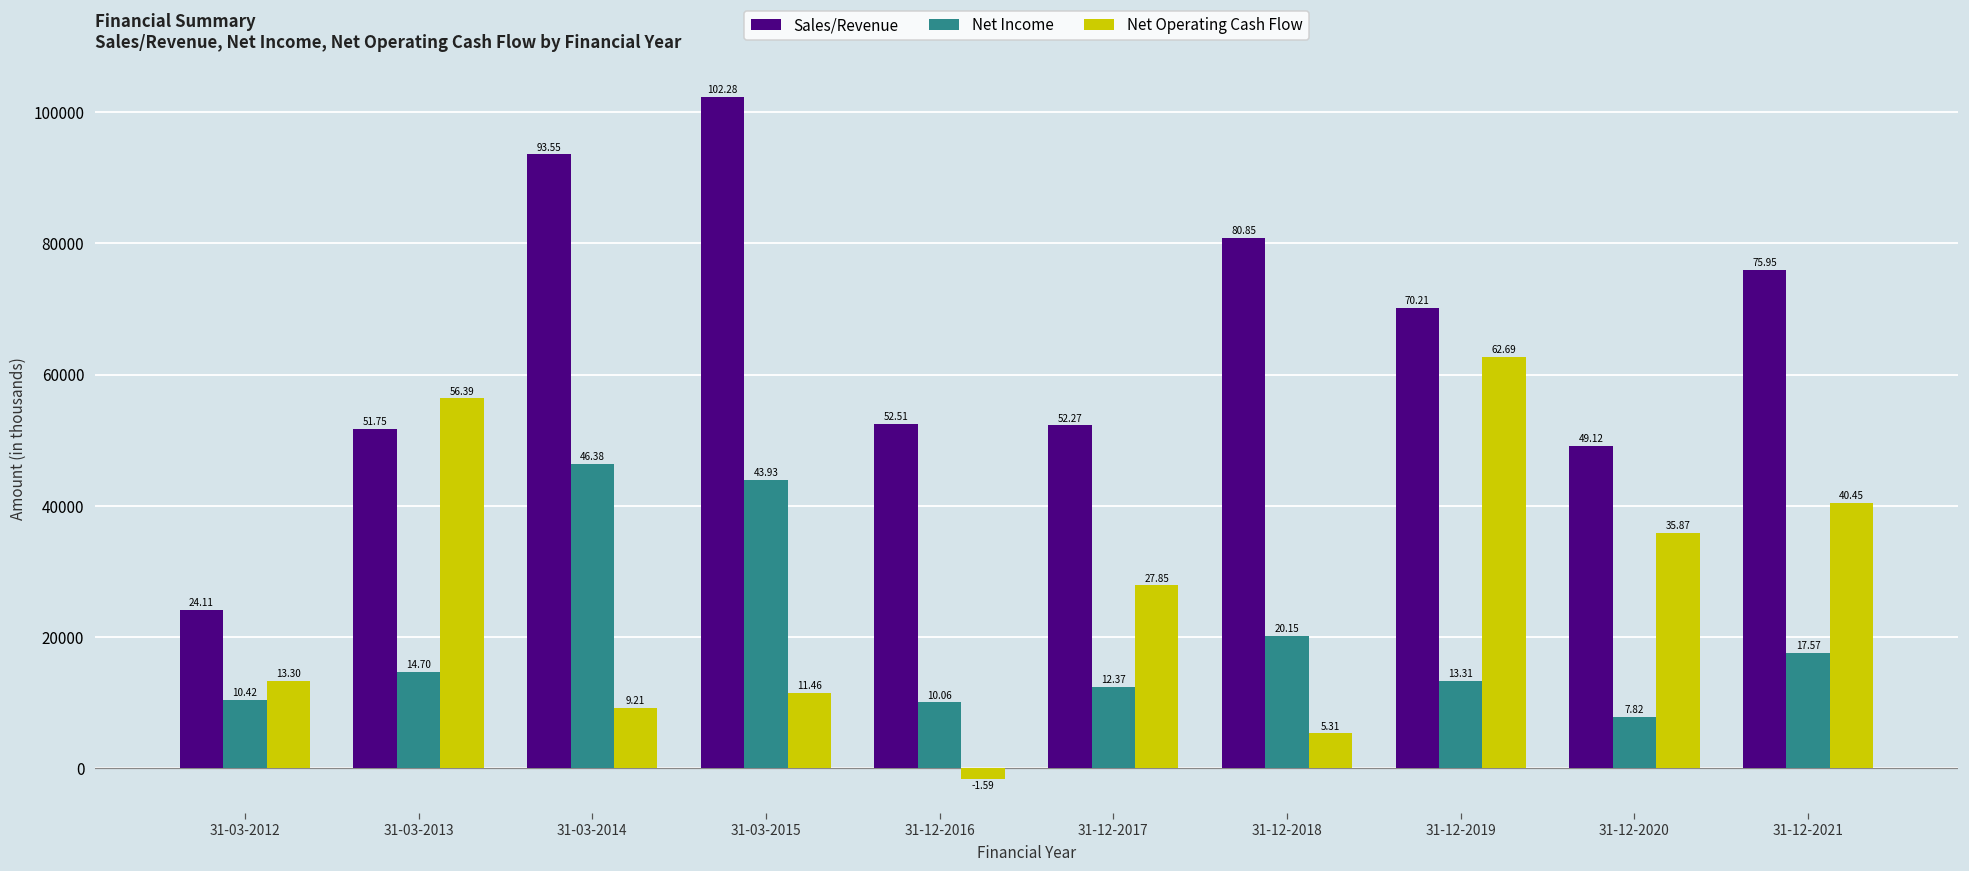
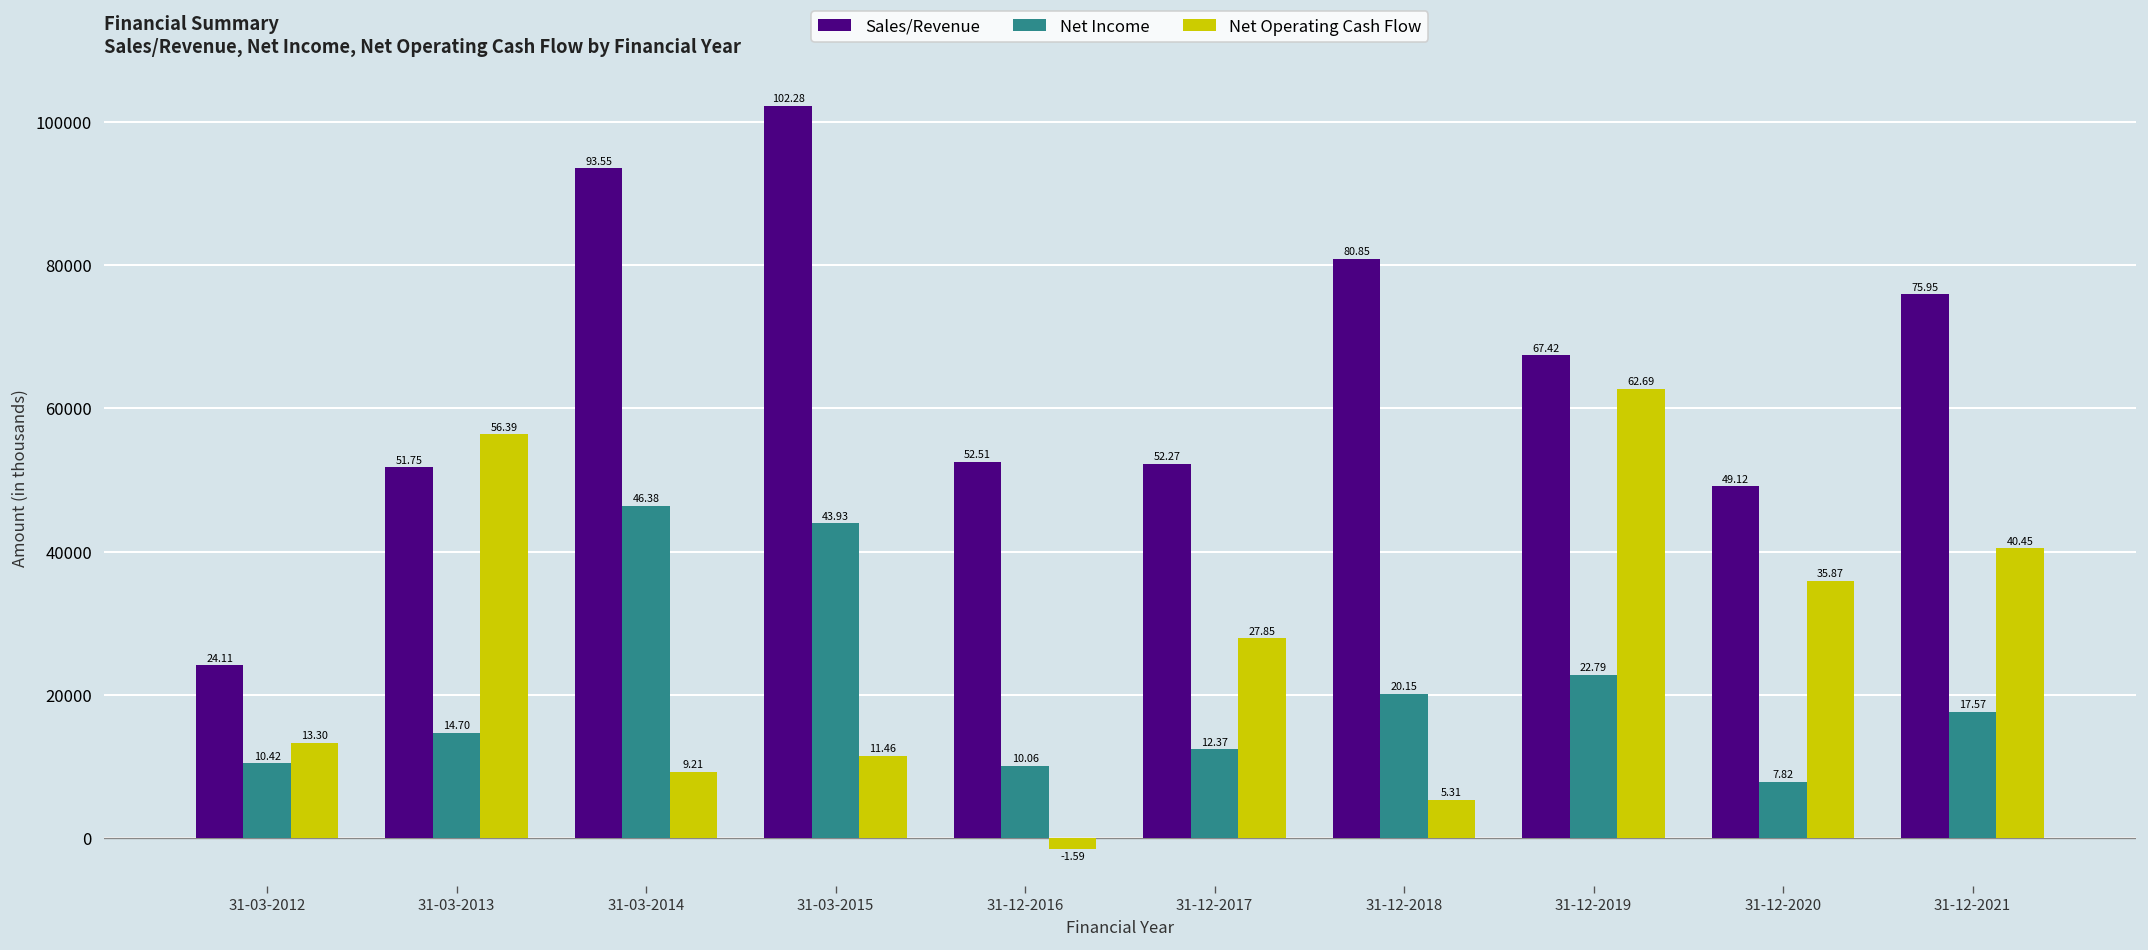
Sales/Revenue, 31-12-2019: 70.21 -> 67.42
Net Income, 31-12-2019: 13.31 -> 22.79
